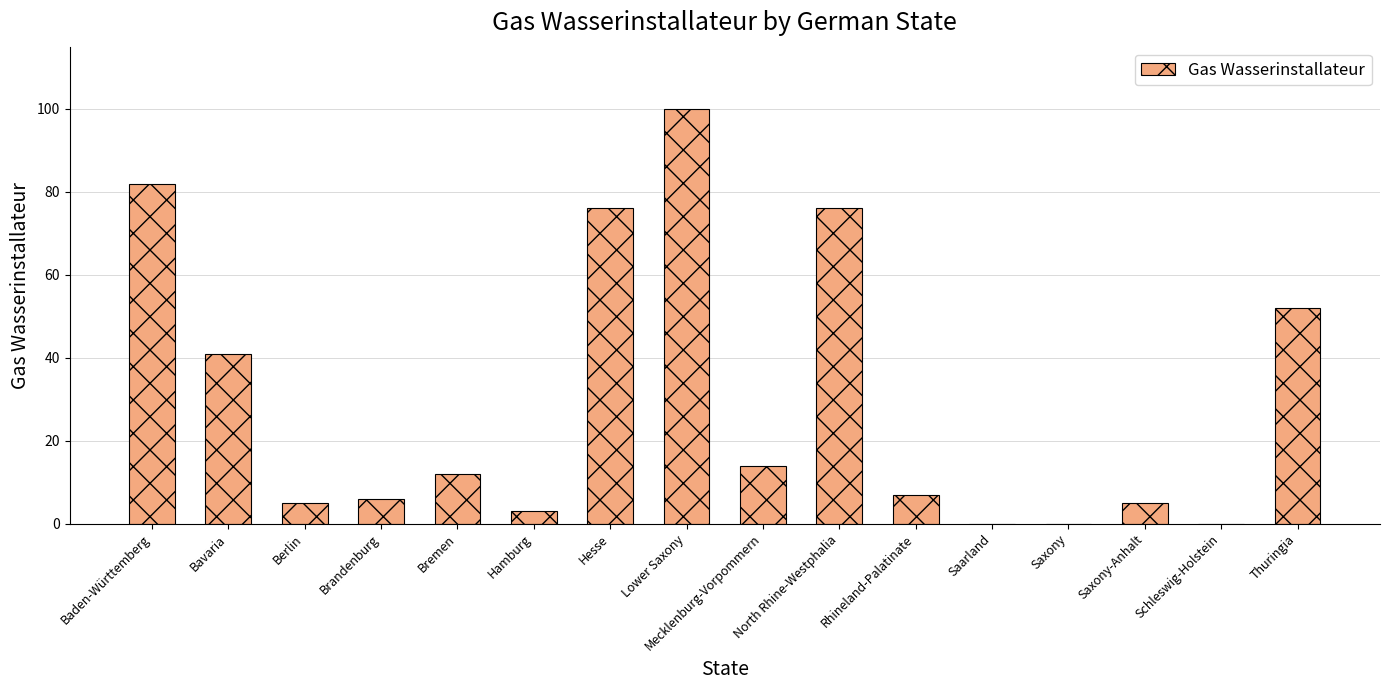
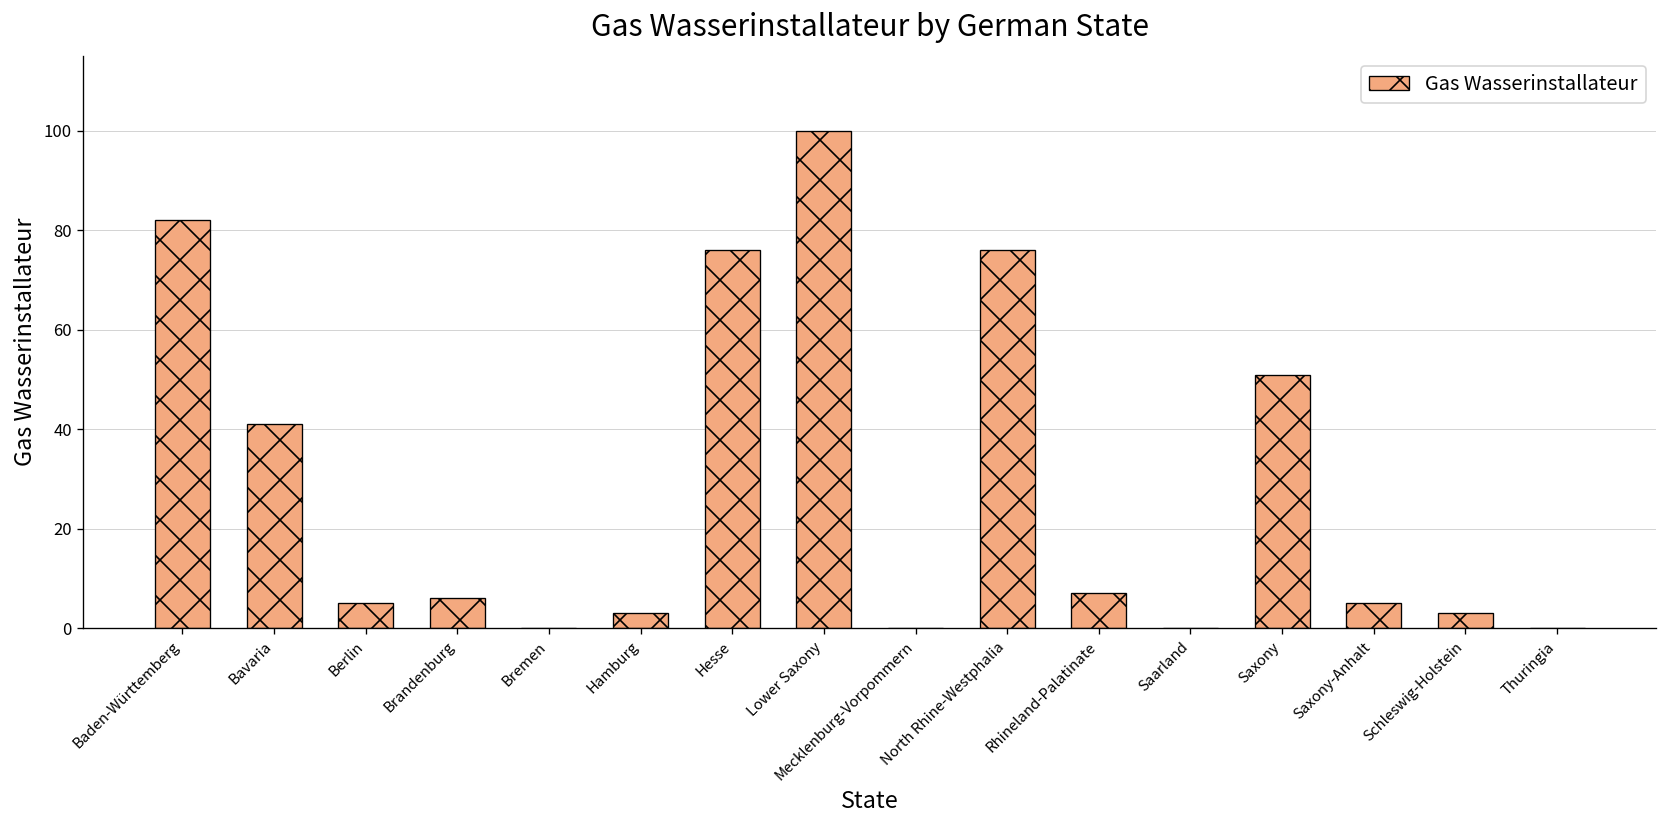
Bremen: 12 -> 0
Mecklenburg-Vorpommern: 14 -> 0
Saxony: 0 -> 51
Schleswig-Holstein: 0 -> 3
Thuringia: 52 -> 0
